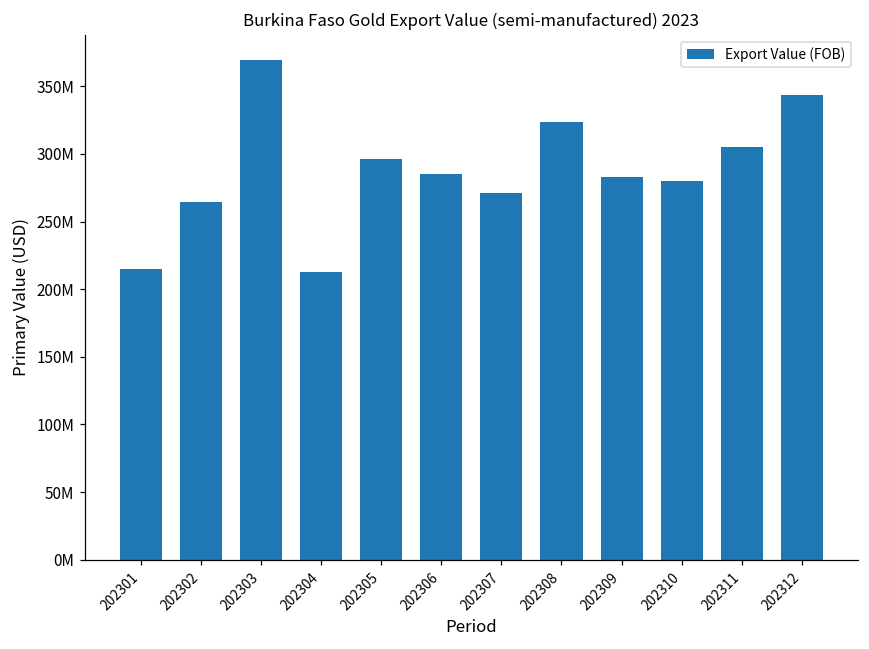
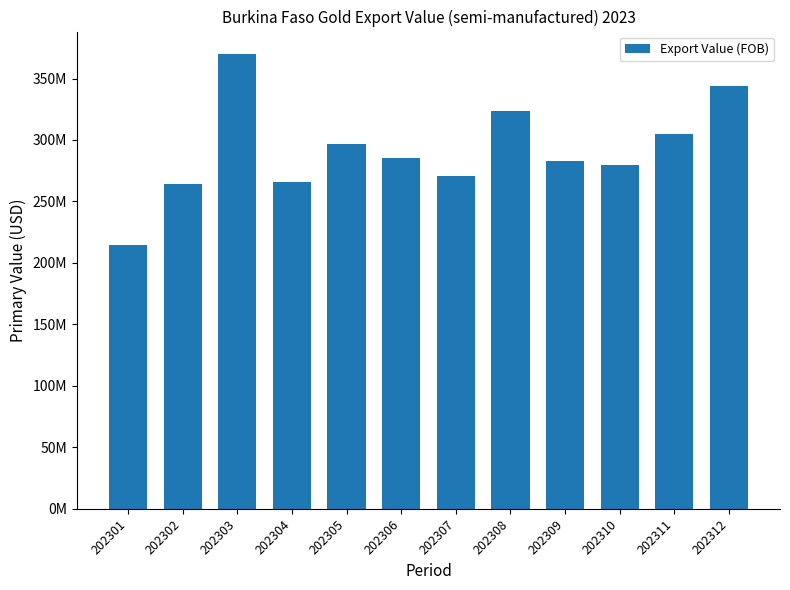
202304: 213000000 -> 266000000
